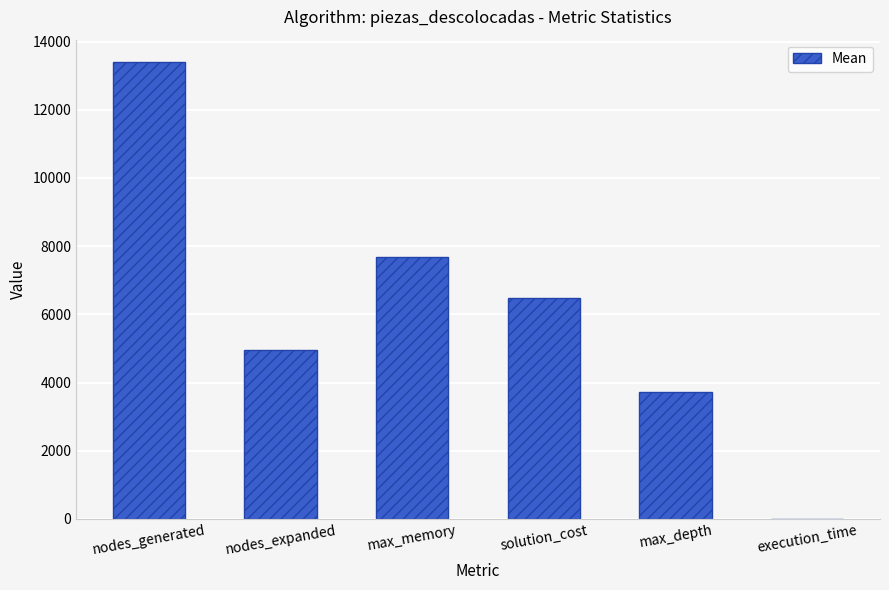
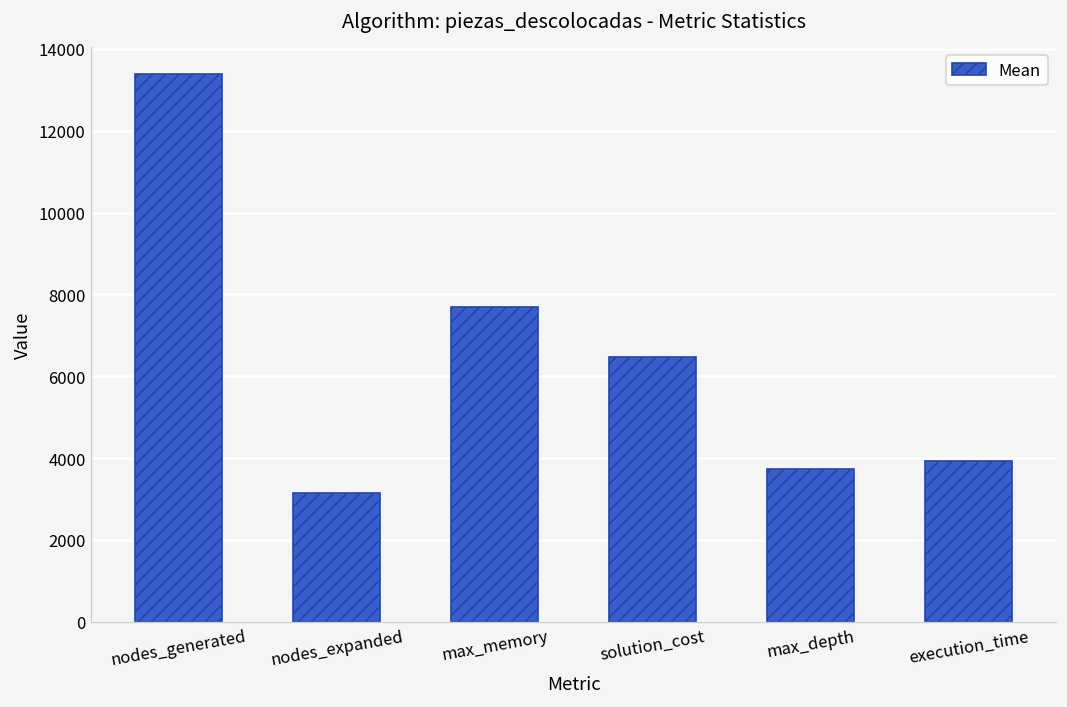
nodes_expanded: 4900 -> 3100
execution_time: 0 -> 3900
